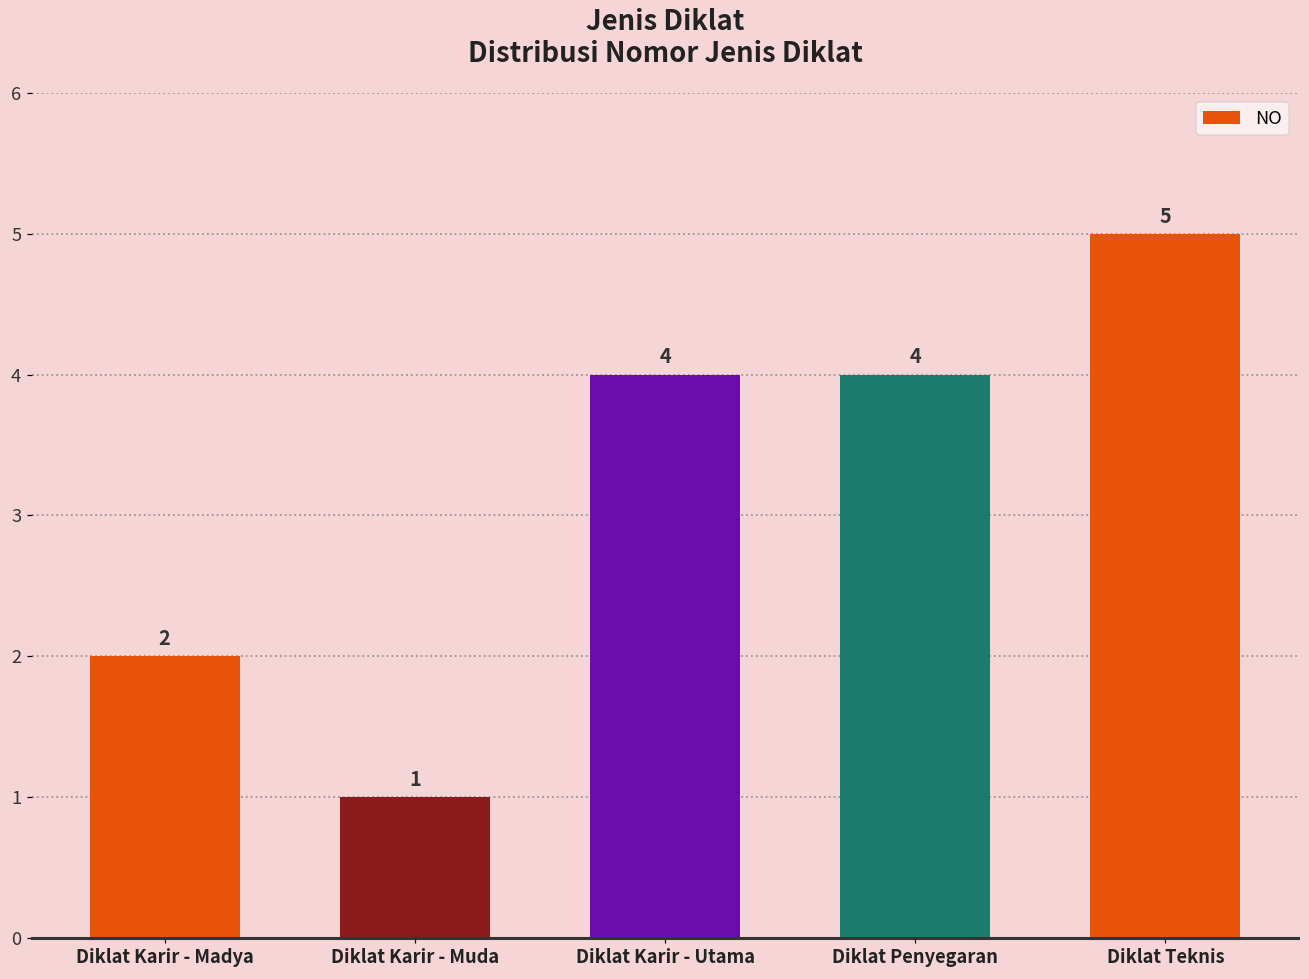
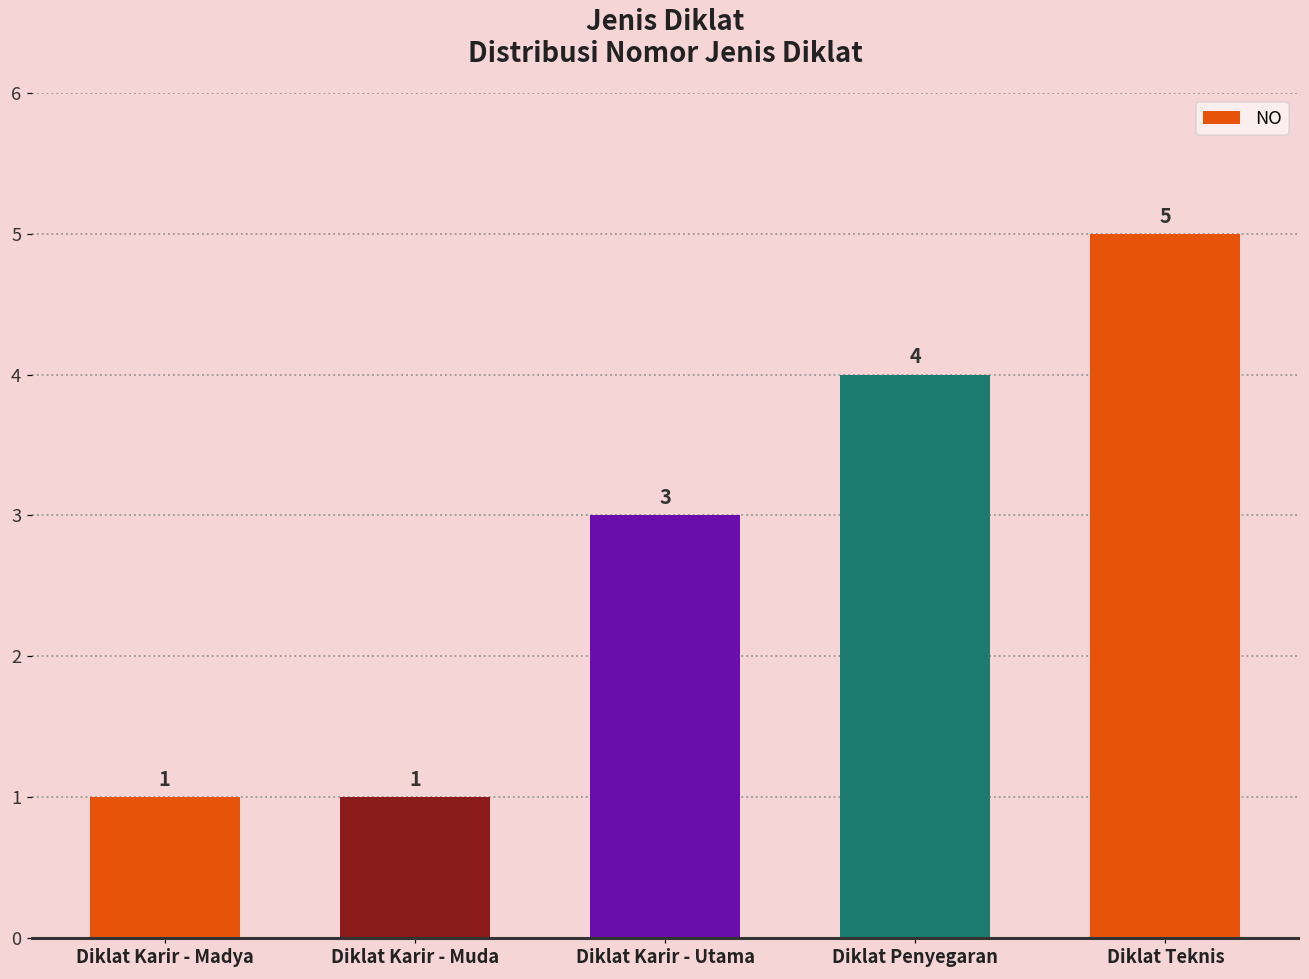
Diklat Karir - Madya: 2 -> 1
Diklat Karir - Utama: 4 -> 3
